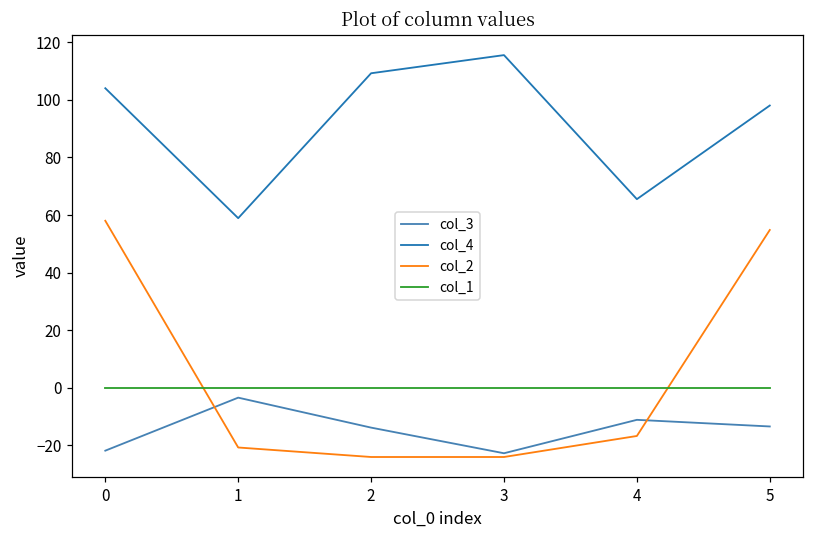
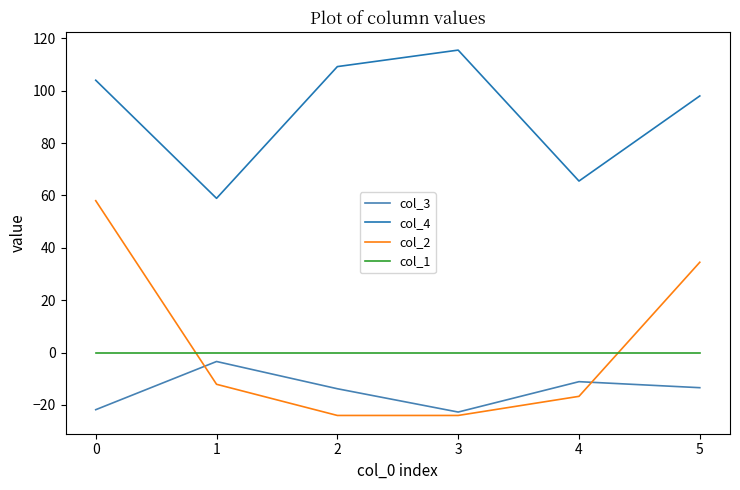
col_2, 1: -21 -> -12
col_2, 5: 55 -> 35
